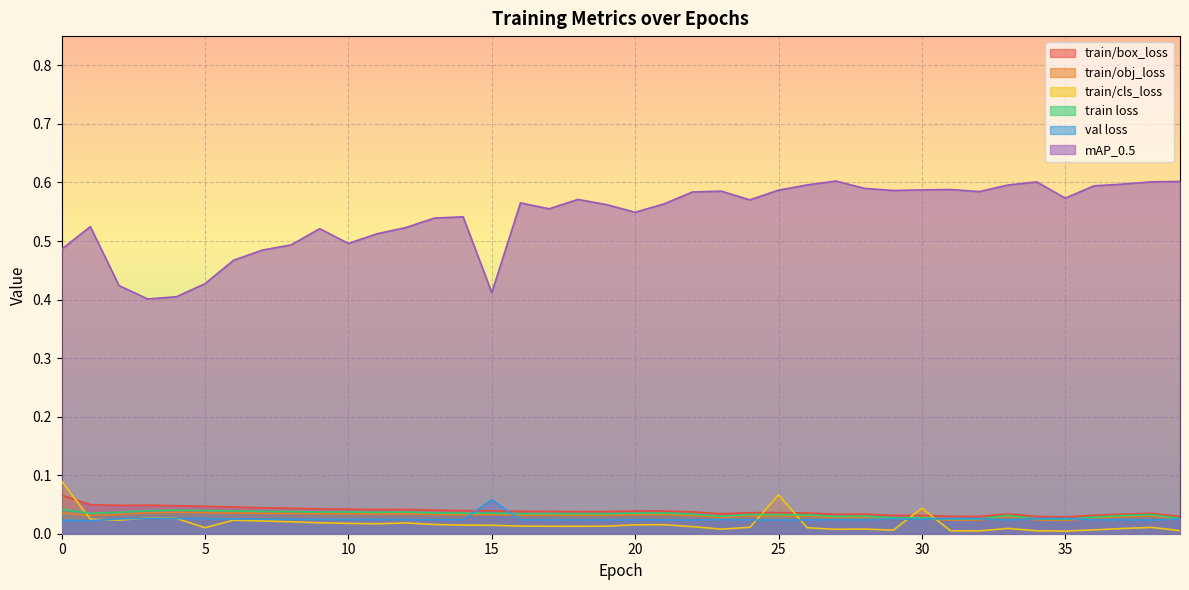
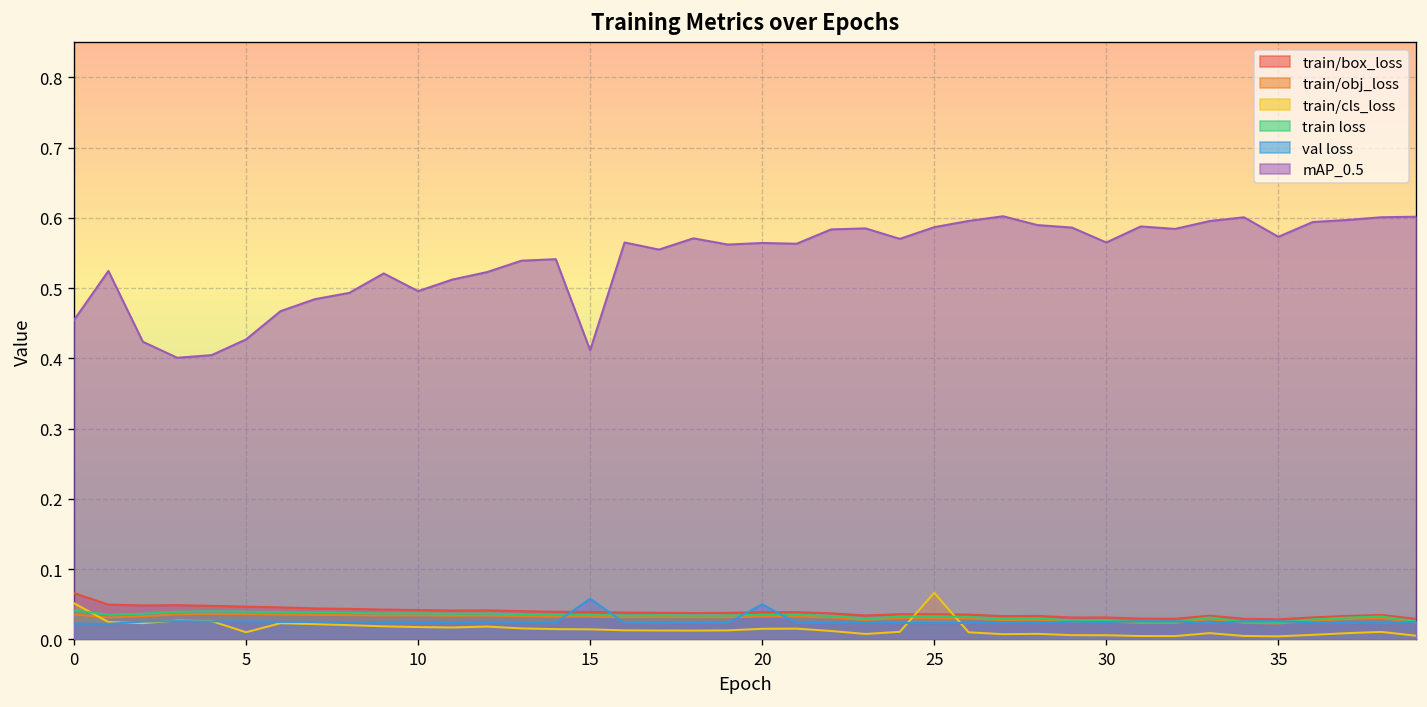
train/cls_loss, 0: 0.09 -> 0.05
mAP_0.5, 0: 0.49 -> 0.45
val loss, 20: 0.02 -> 0.05
mAP_0.5, 20: 0.55 -> 0.56
train/cls_loss, 30: 0.04 -> 0.01
mAP_0.5, 30: 0.59 -> 0.57
